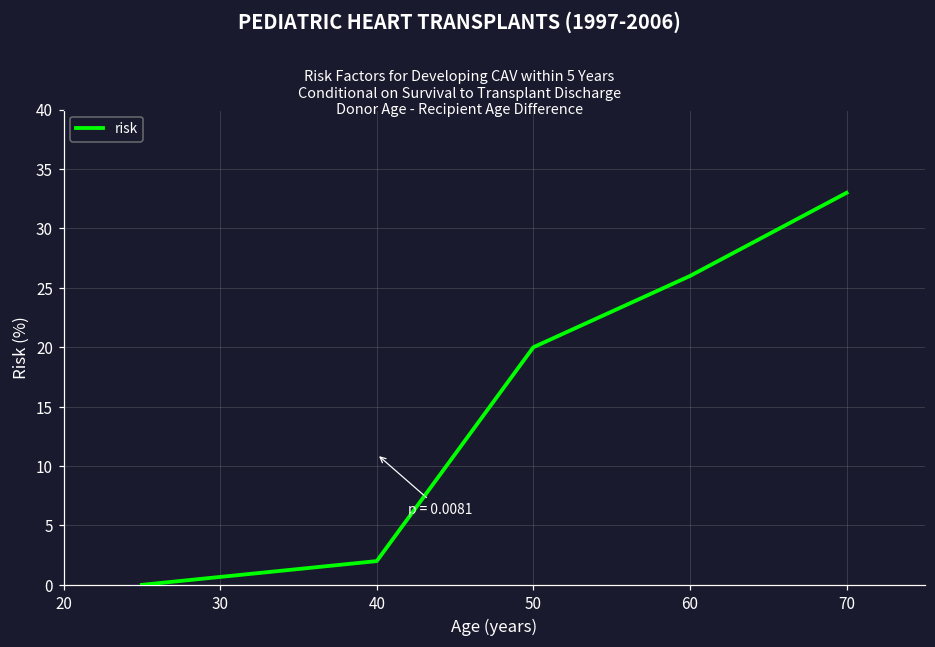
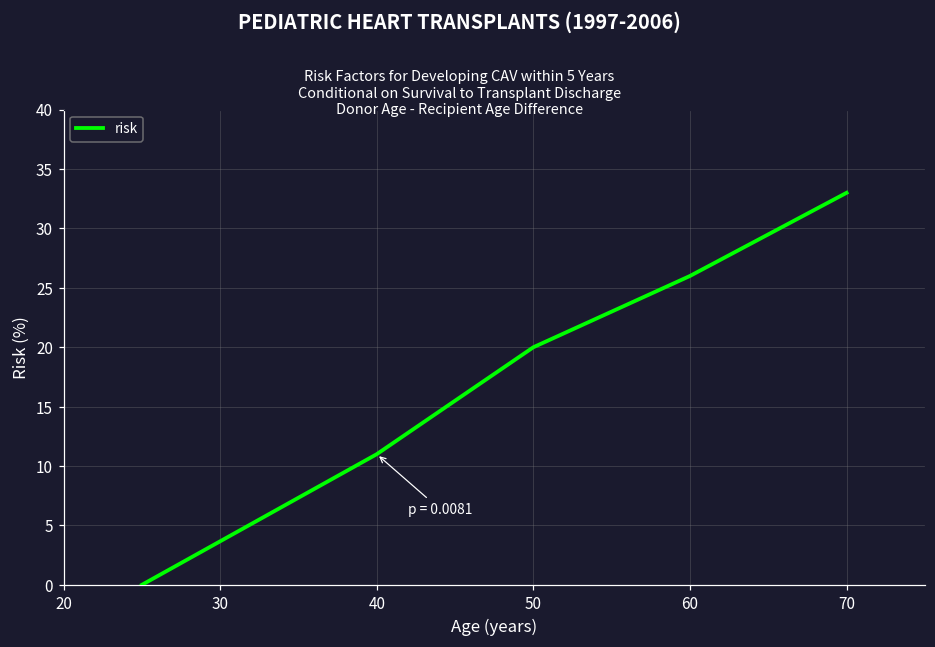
40: 2 -> 11
